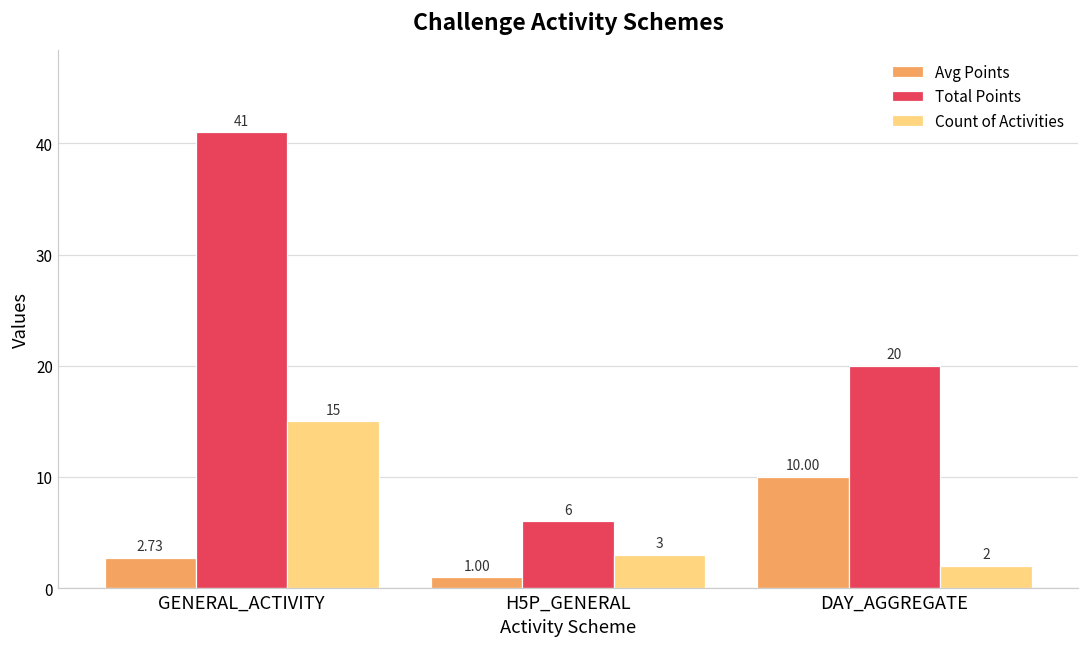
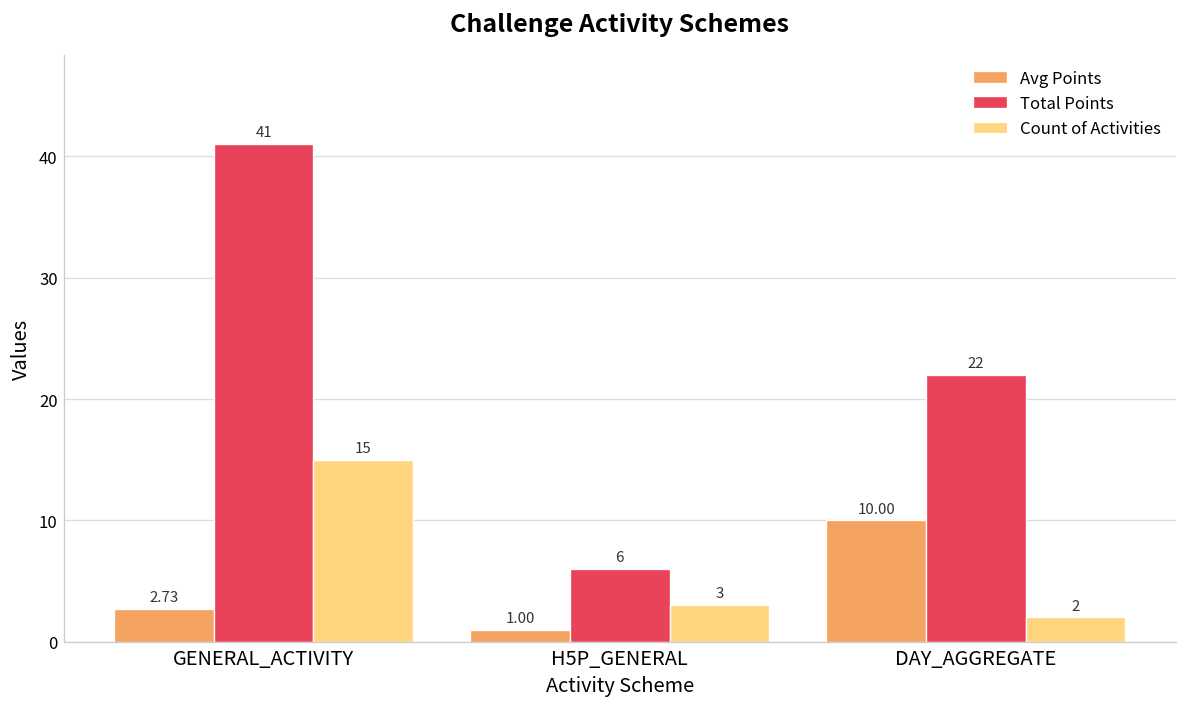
Total Points, DAY_AGGREGATE: 20 -> 22
